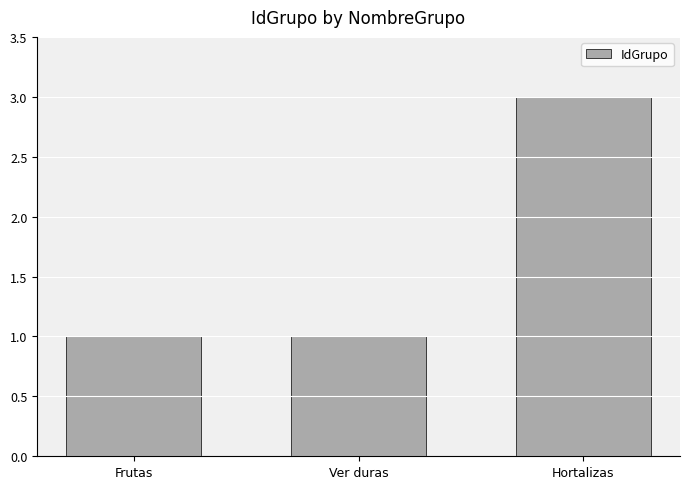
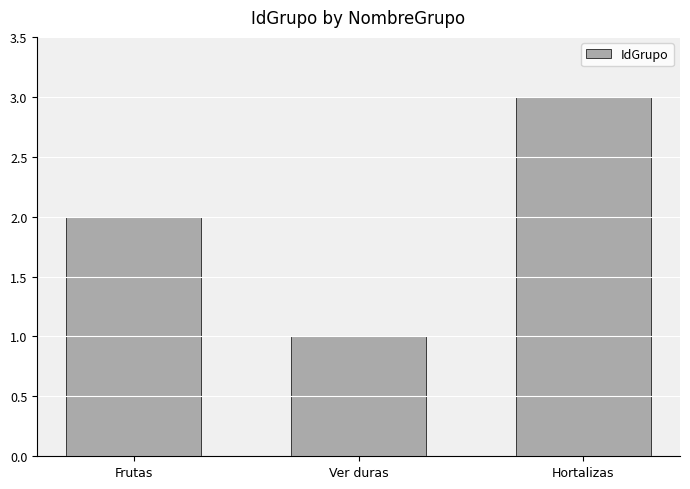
Frutas: 1 -> 2
